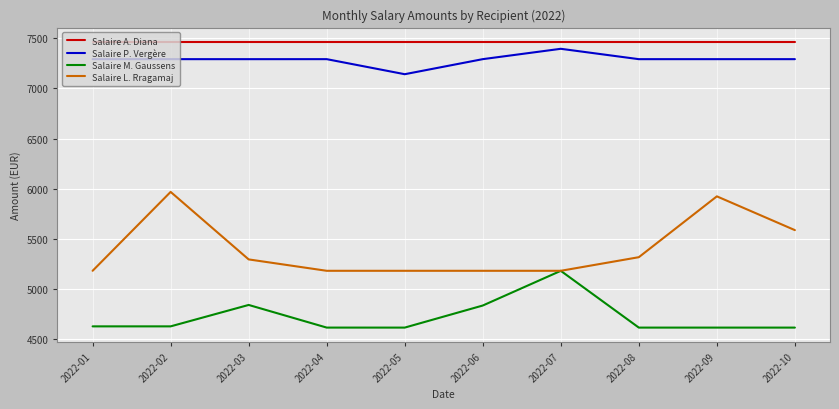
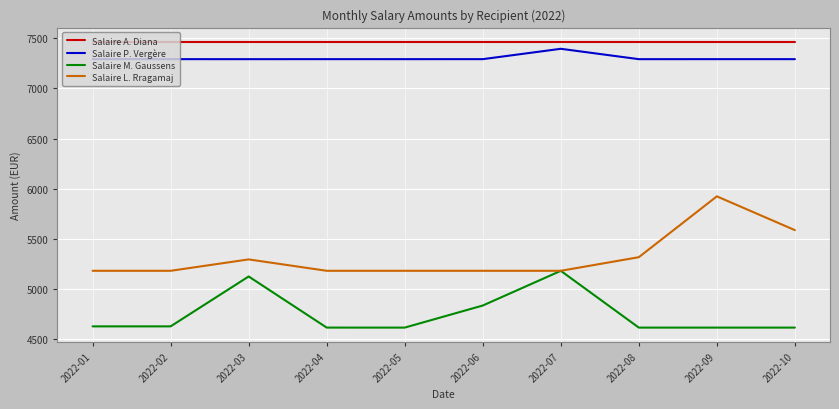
Salaire L. Rragamaj, 2022-02: 5970 -> 5180
Salaire M. Gaussens, 2022-03: 4840 -> 5120
Salaire P. Vergère, 2022-05: 7140 -> 7290
